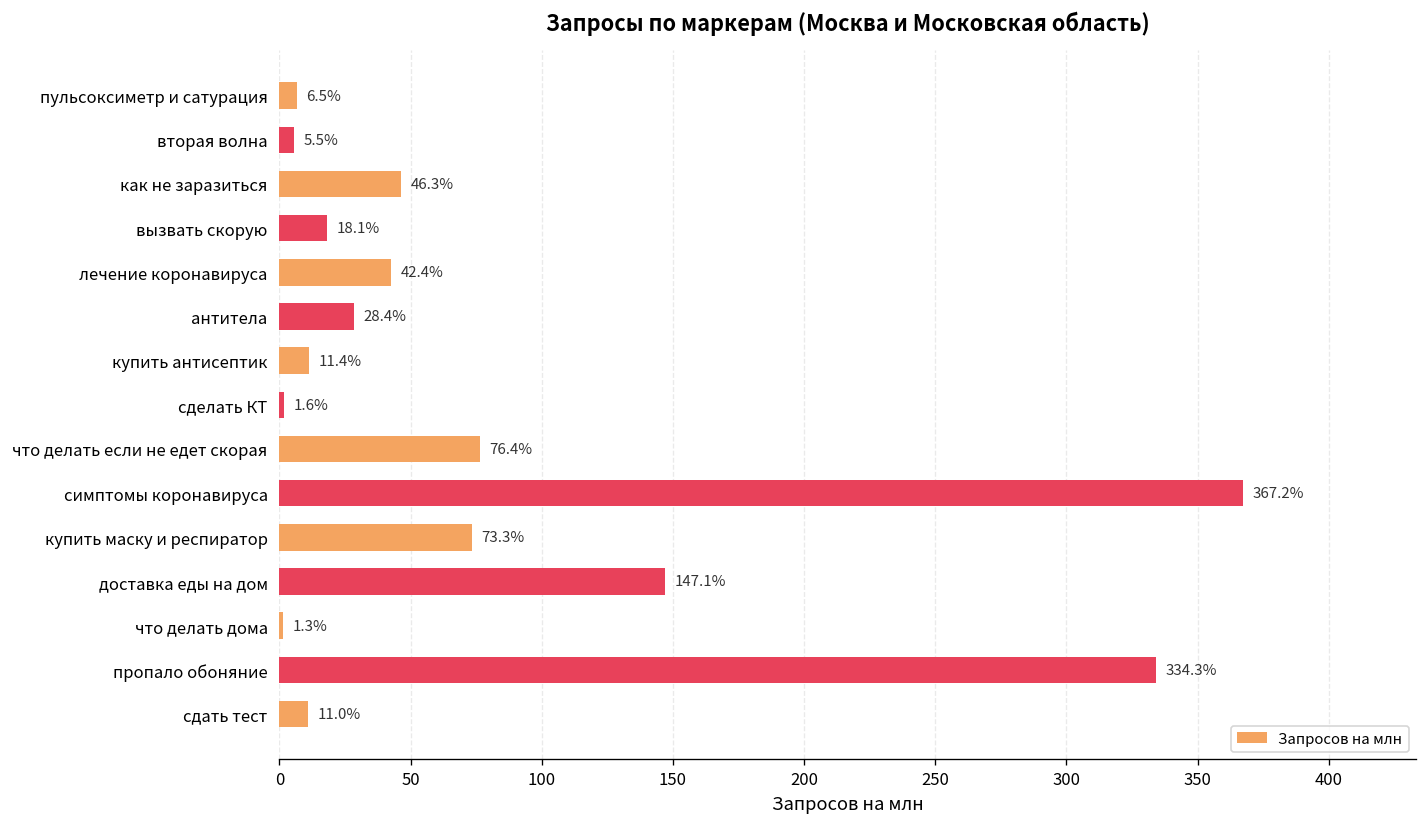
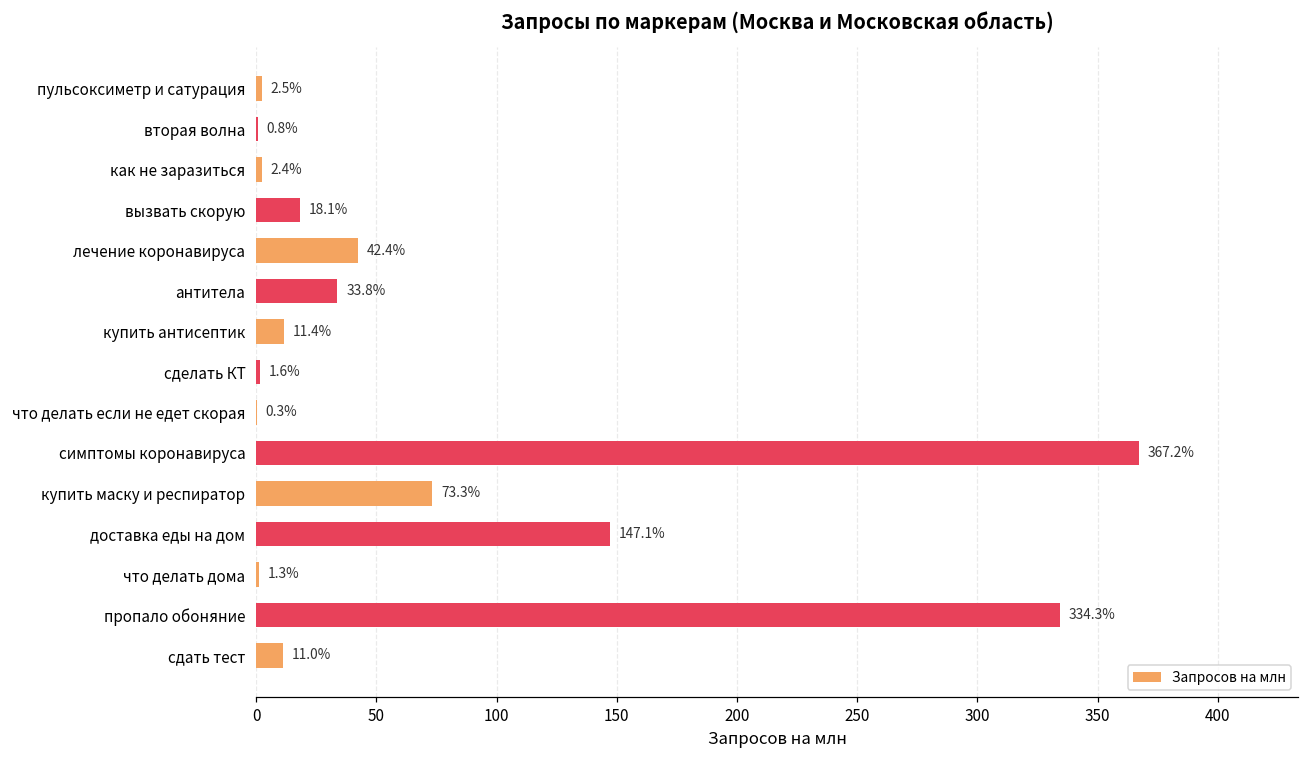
пульсоксиметр и сатурация: 6.5% -> 2.5%
вторая волна: 5.5% -> 0.8%
как не заразиться: 46.3% -> 2.4%
антитела: 28.4% -> 33.8%
что делать если не едет скорая: 76.4% -> 0.3%
